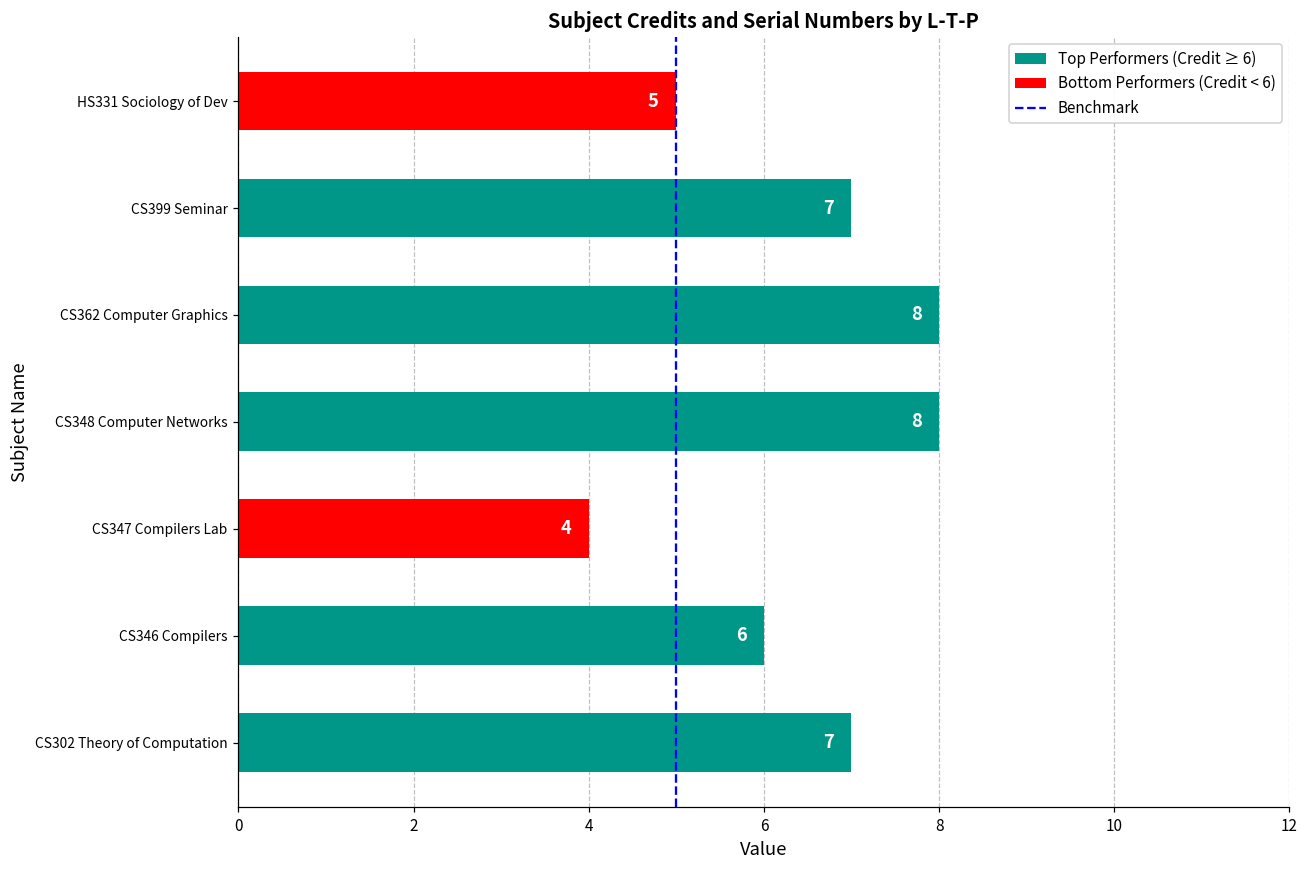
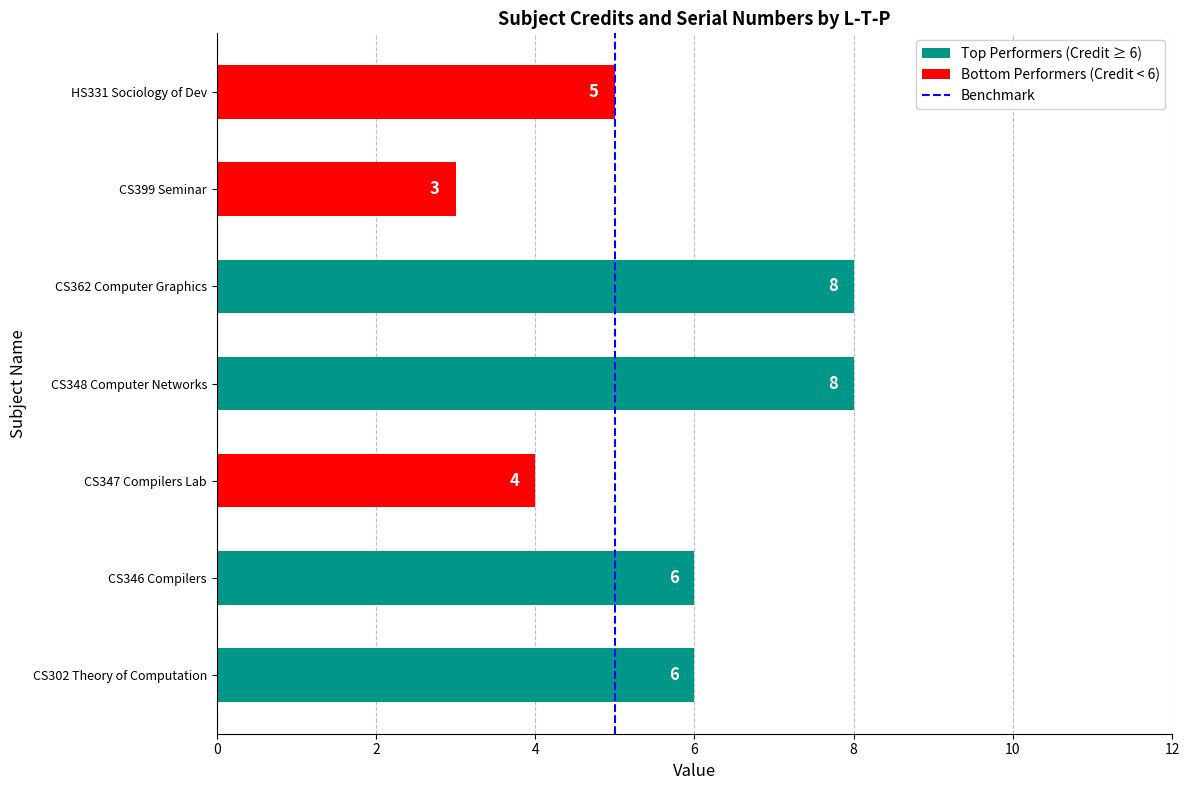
CS399 Seminar: 7 -> 3
CS302 Theory of Computation: 7 -> 6
